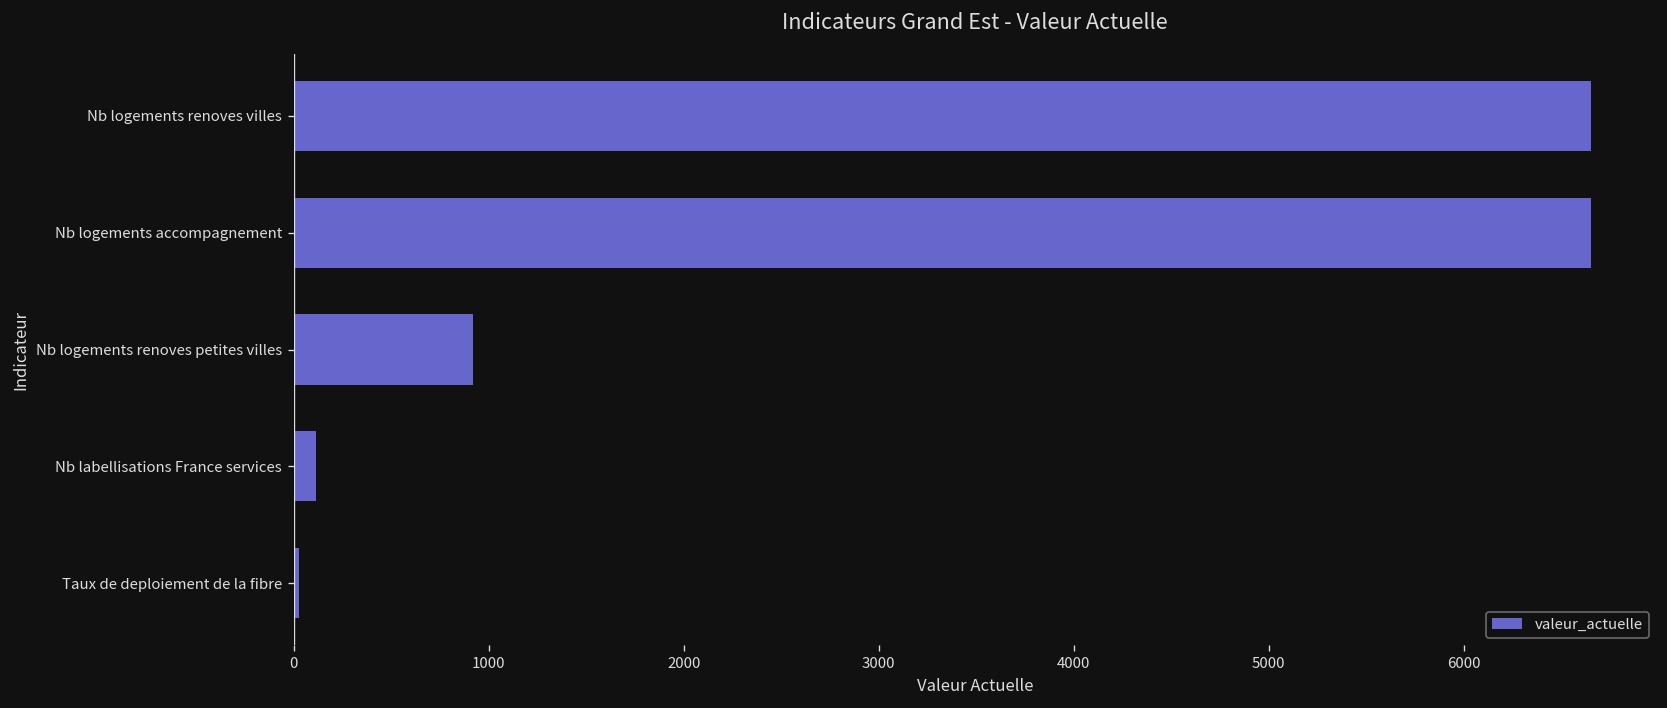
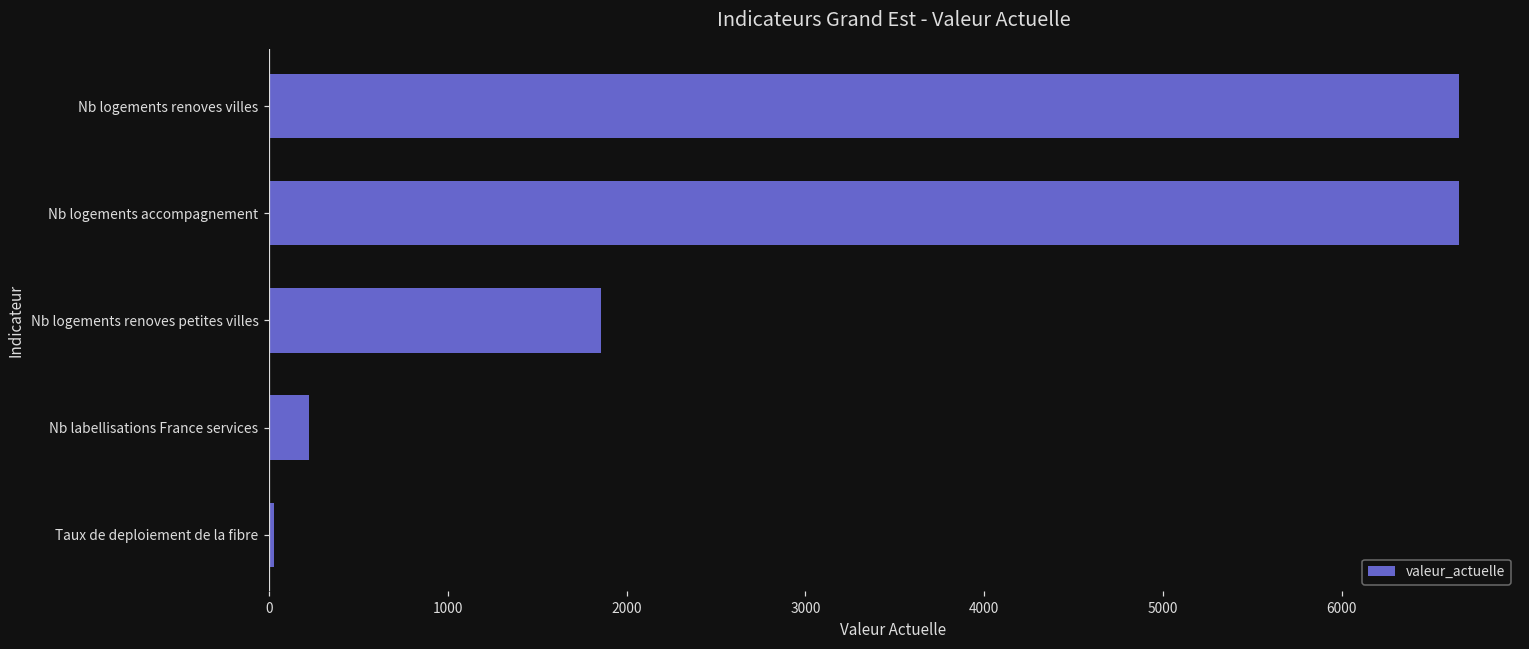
Nb logements renoves petites villes: 920 -> 1860
Nb labellisations France services: 120 -> 220
